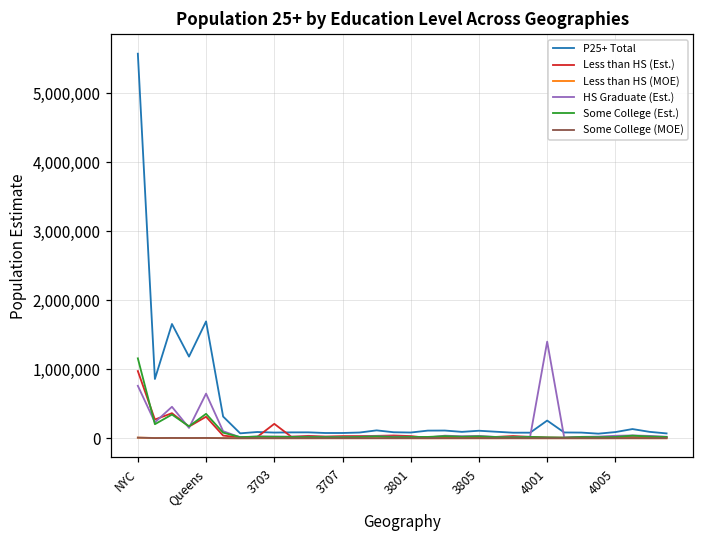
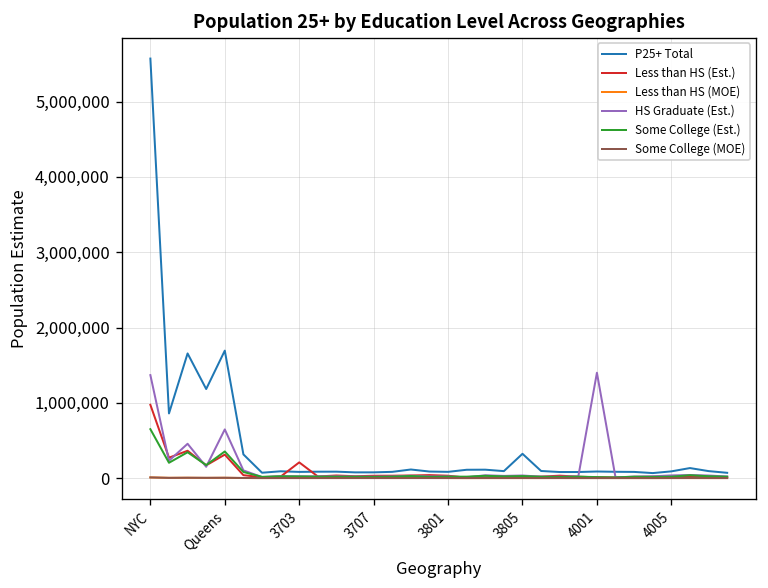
HS Graduate (Est.), NYC: 800,000 -> 1,400,000
Some College (Est.), NYC: 1,200,000 -> 700,000
P25+ Total, 3805: 100,000 -> 300,000
P25+ Total, 4001: 300,000 -> 100,000
